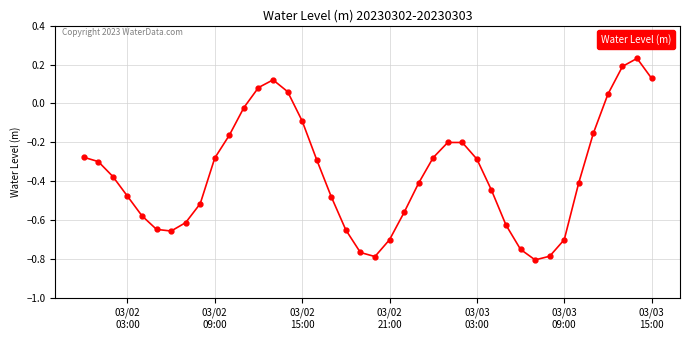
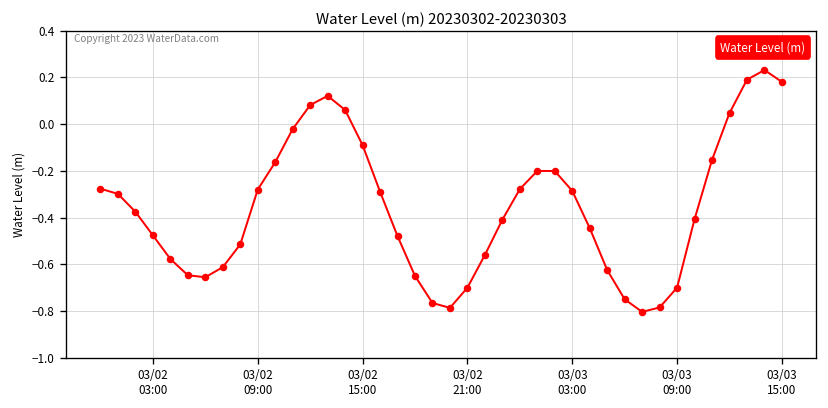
03/03 15:00: 0.13 -> 0.18
